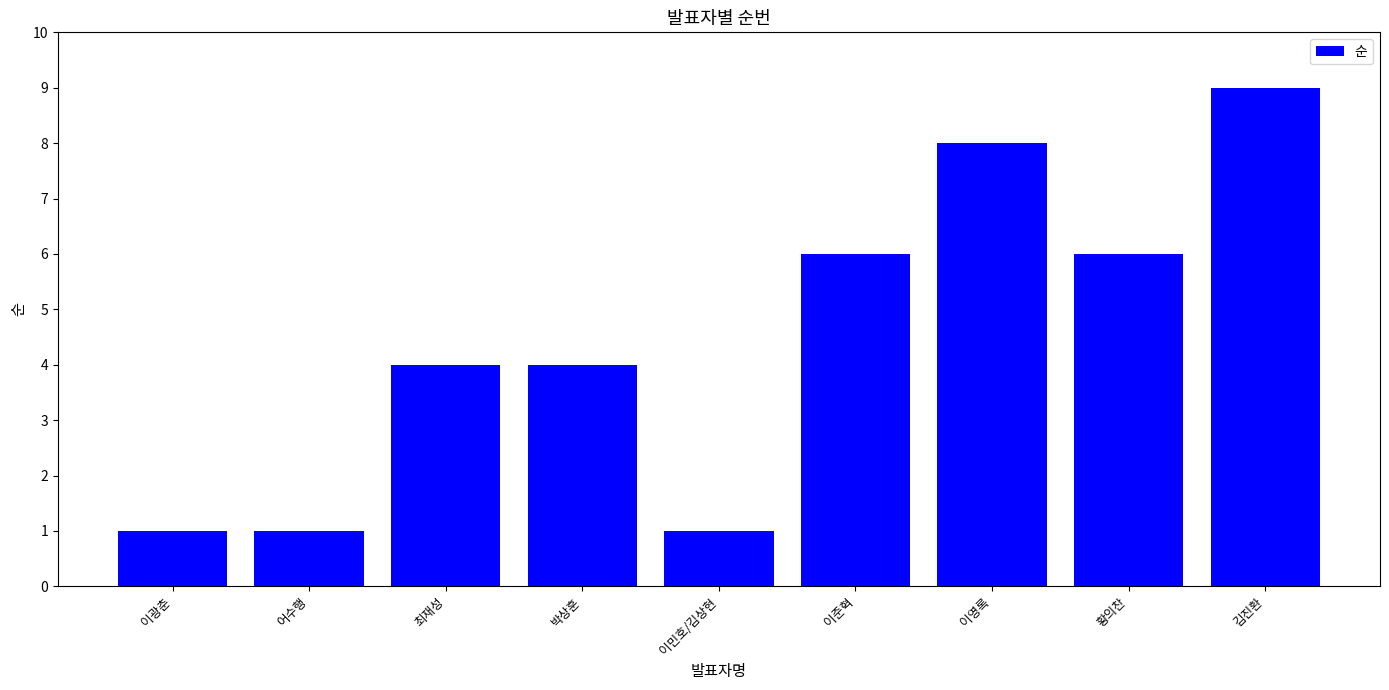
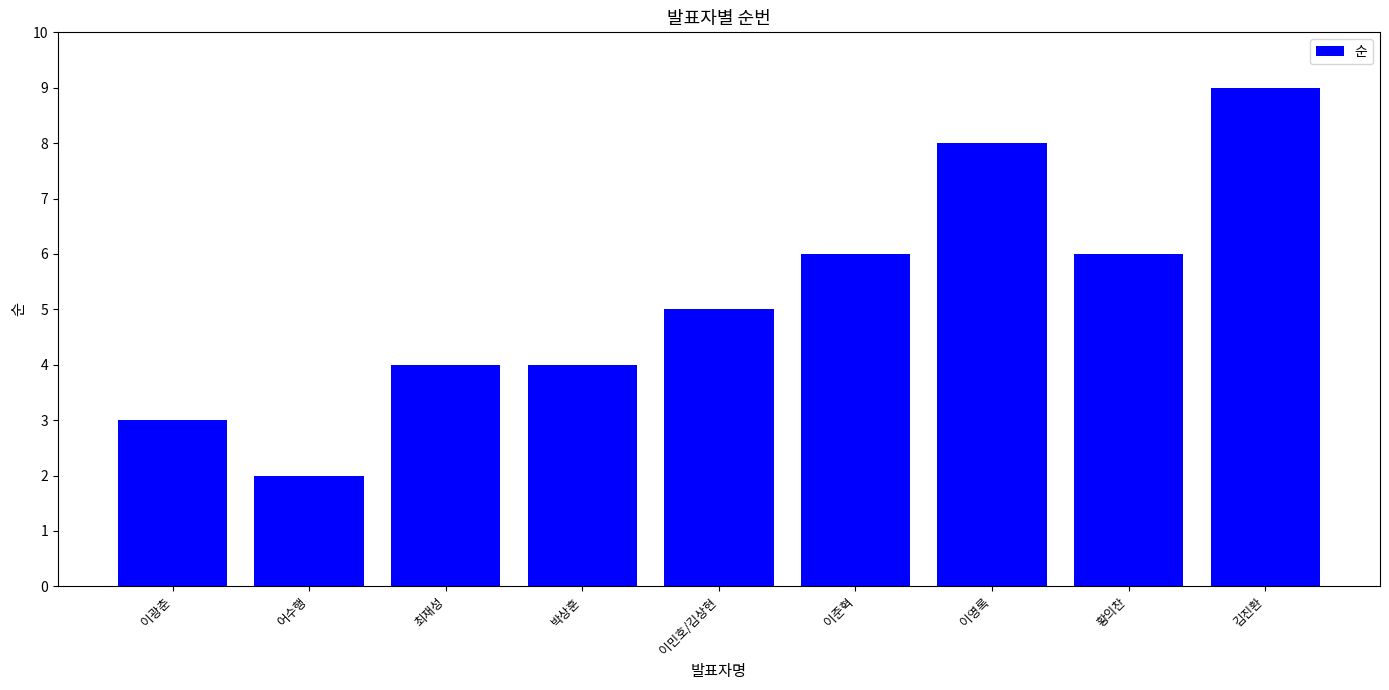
이광춘: 1 -> 3
어수행: 1 -> 2
이민호/김상현: 1 -> 5
